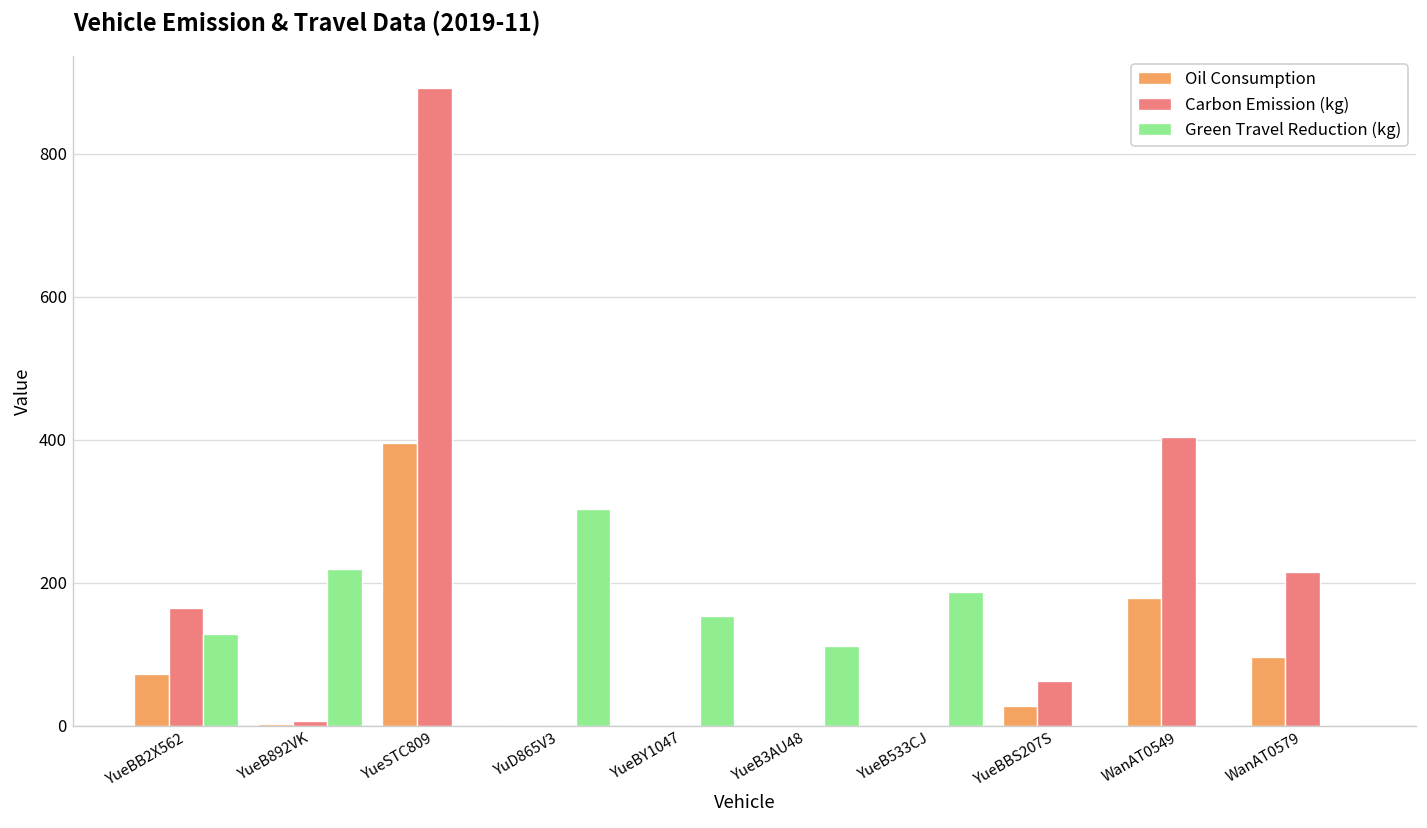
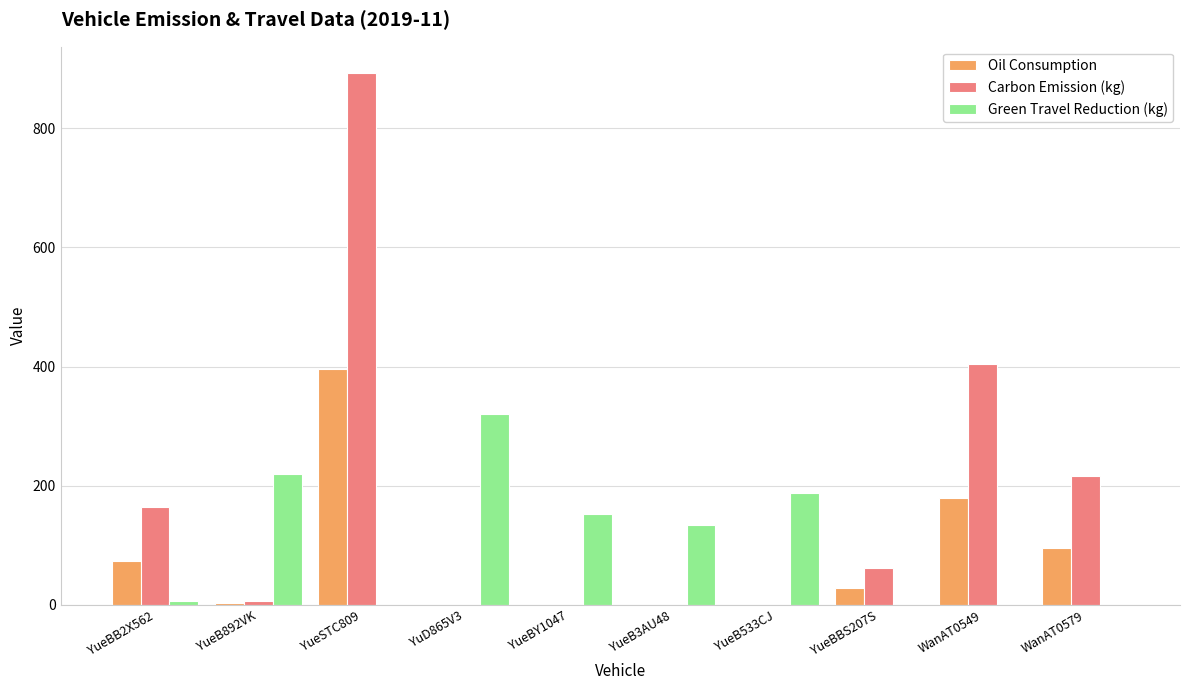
Green Travel Reduction (kg), YueBB2X562: 130 -> 10
Green Travel Reduction (kg), YuD865V3: 300 -> 320
Green Travel Reduction (kg), YueB3AU48: 110 -> 130
